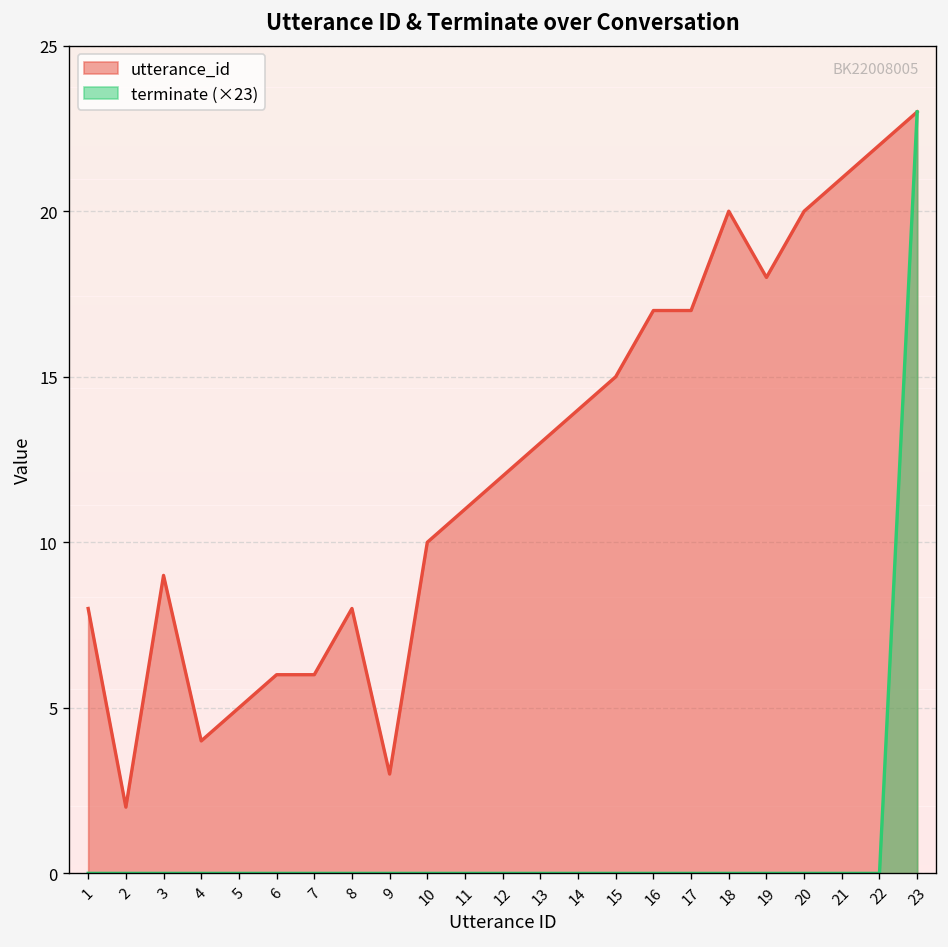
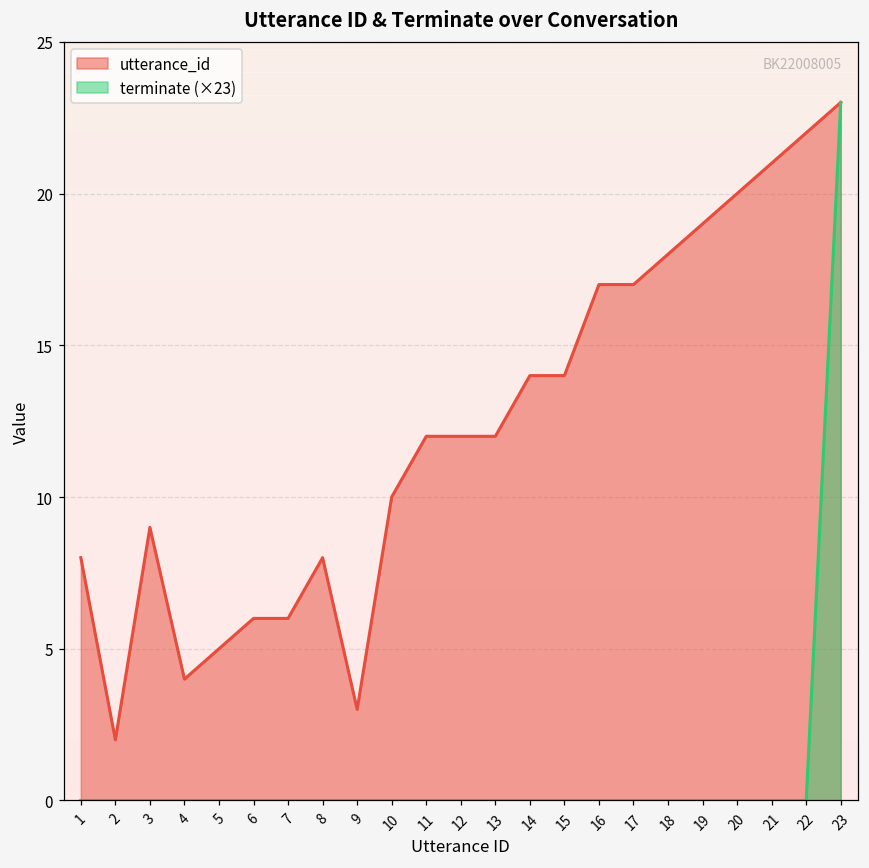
utterance_id, 11: 11 -> 12
utterance_id, 13: 13 -> 12
utterance_id, 15: 15 -> 14
utterance_id, 18: 20 -> 18
utterance_id, 19: 18 -> 19
